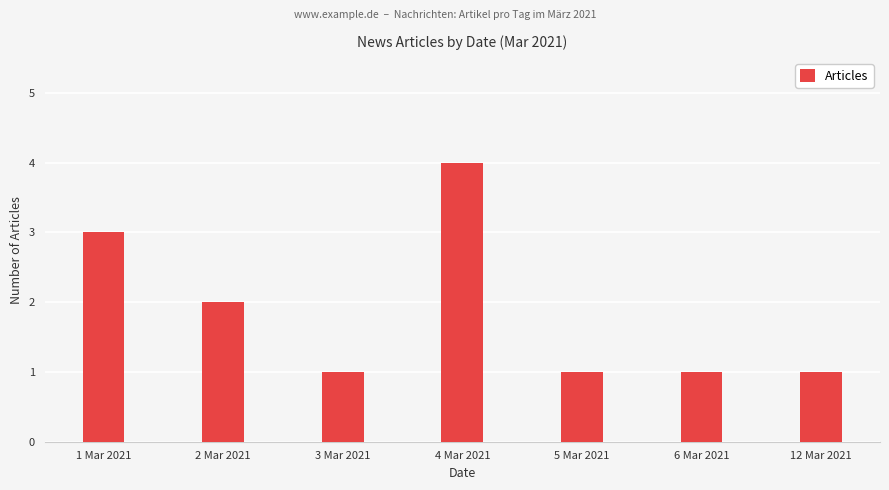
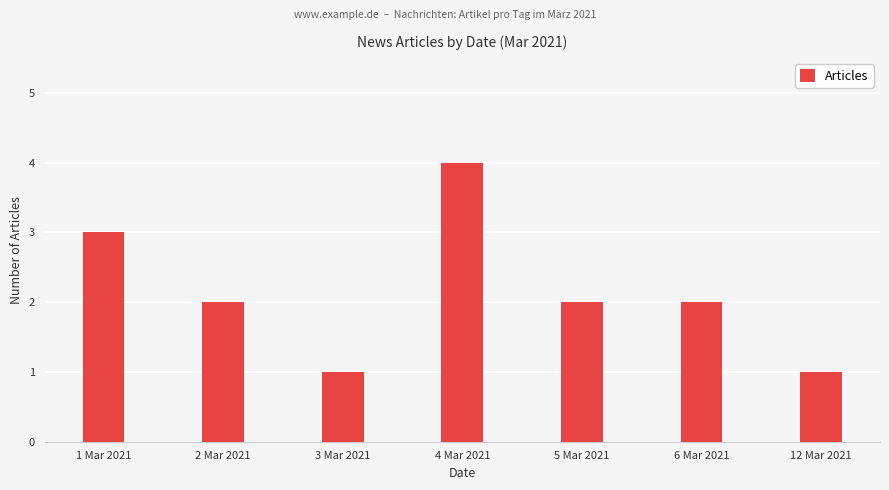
5 Mar 2021: 1 -> 2
6 Mar 2021: 1 -> 2
